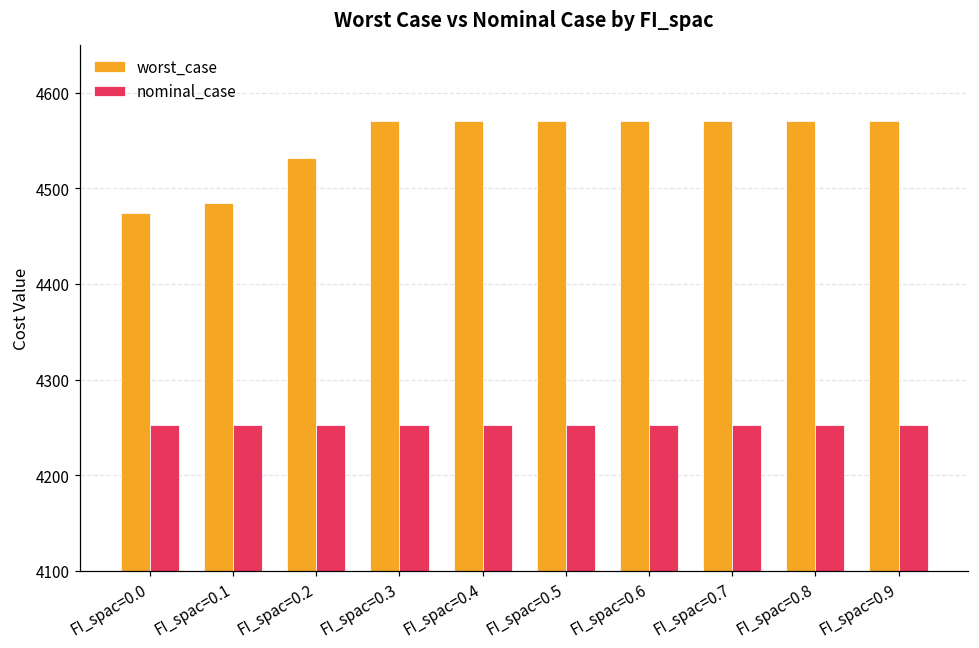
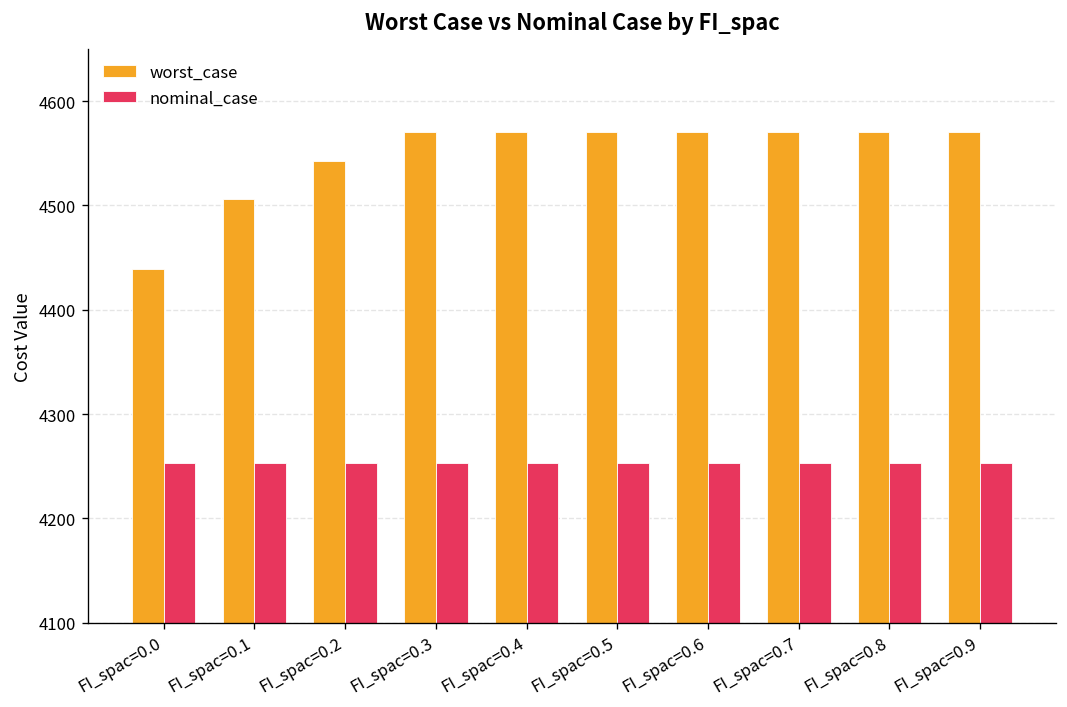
worst_case, FI_spac=0.0: 4470 -> 4440
worst_case, FI_spac=0.1: 4490 -> 4510
worst_case, FI_spac=0.2: 4530 -> 4540
